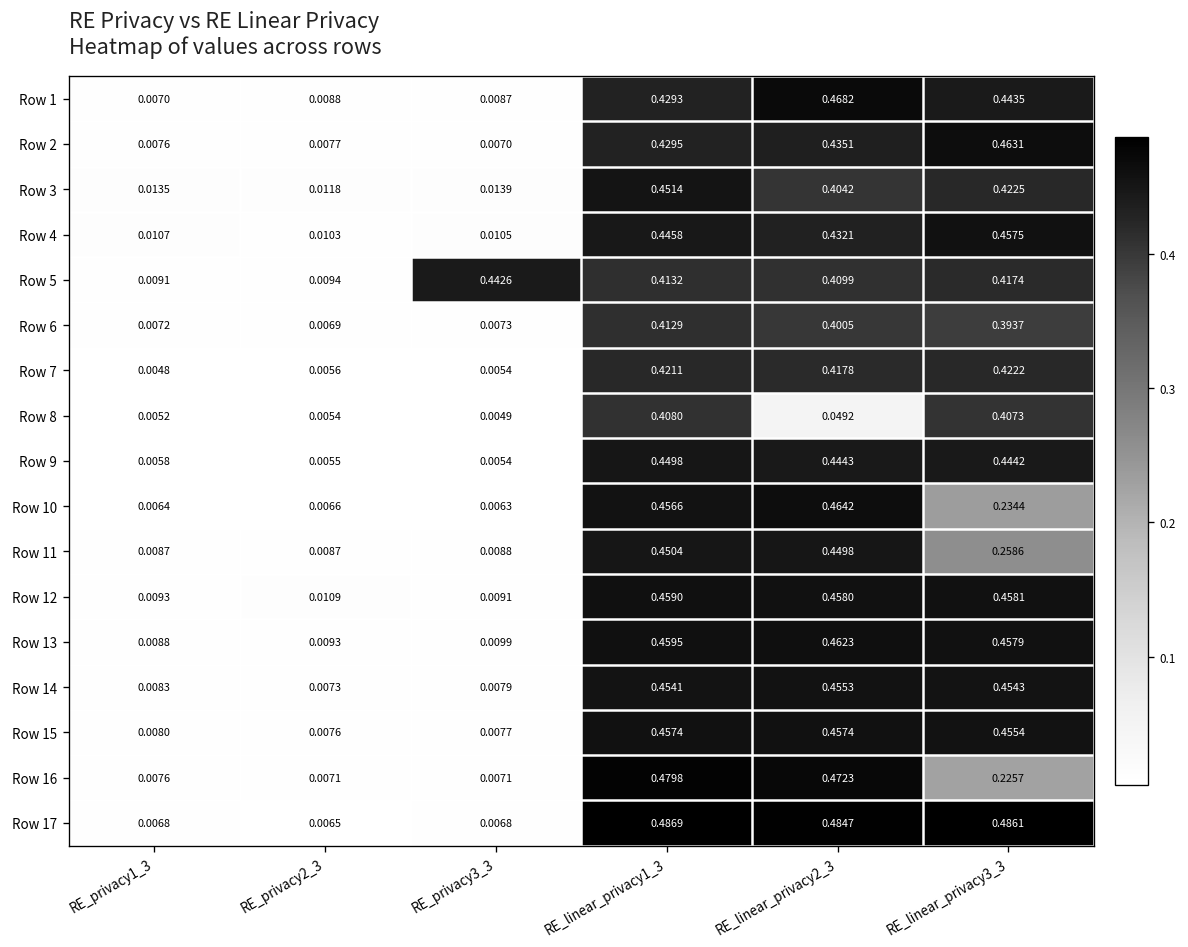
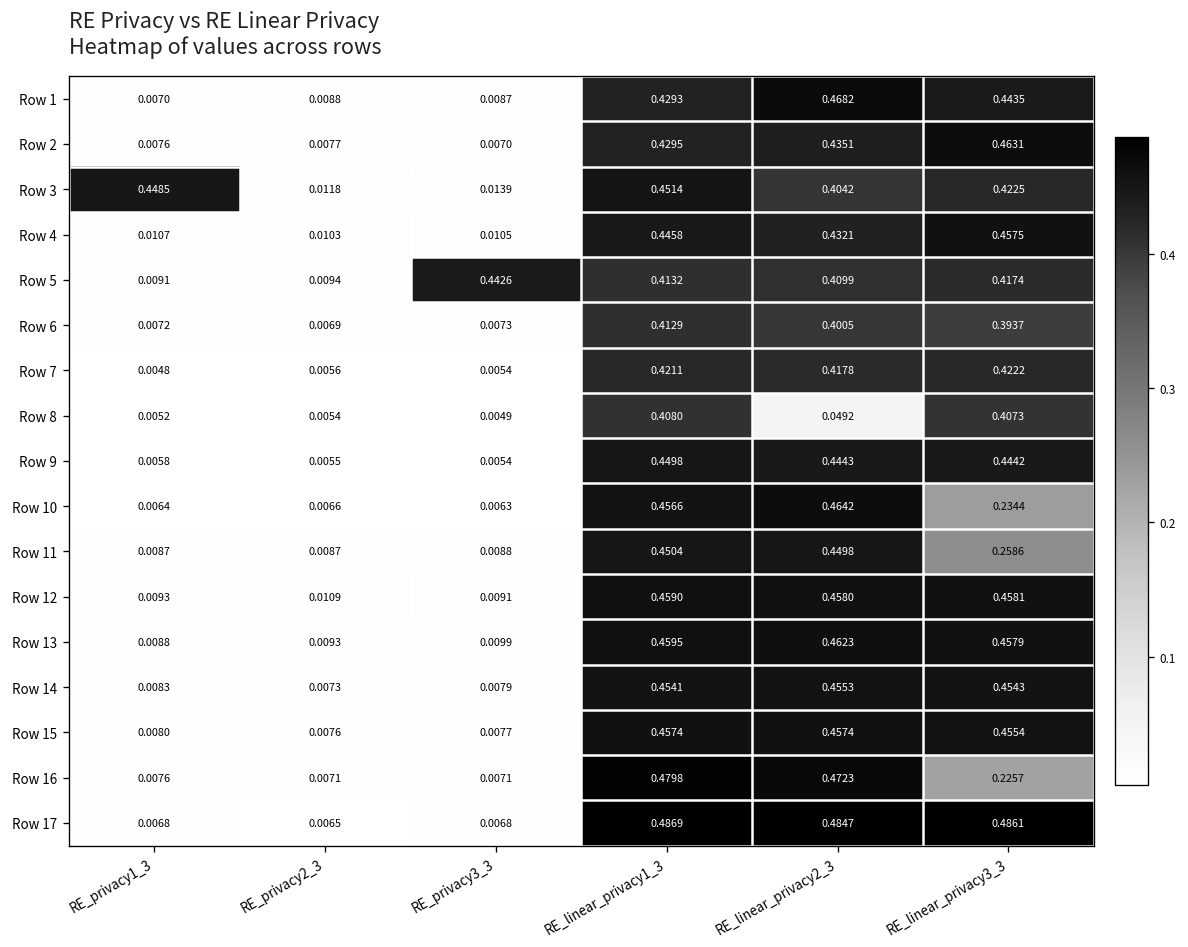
Row 3, RE_privacy1_3: 0.0135 -> 0.4485
